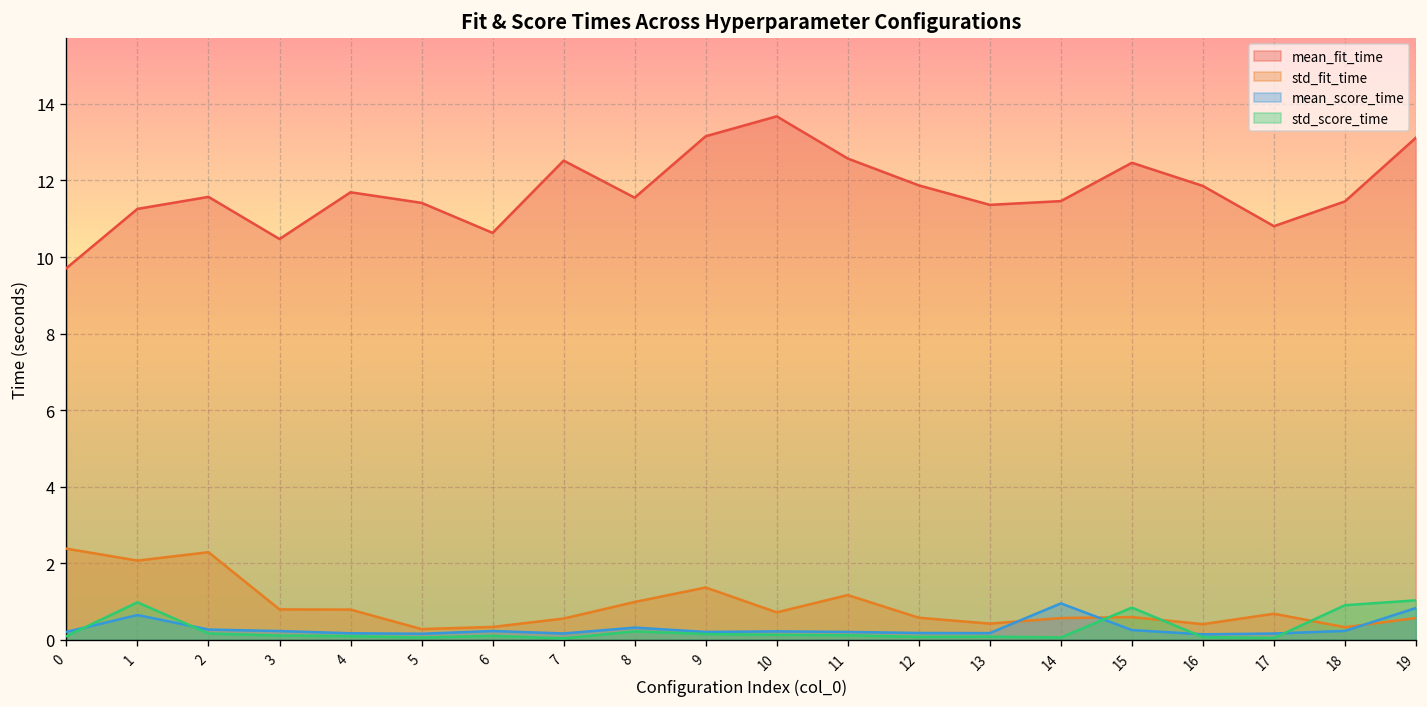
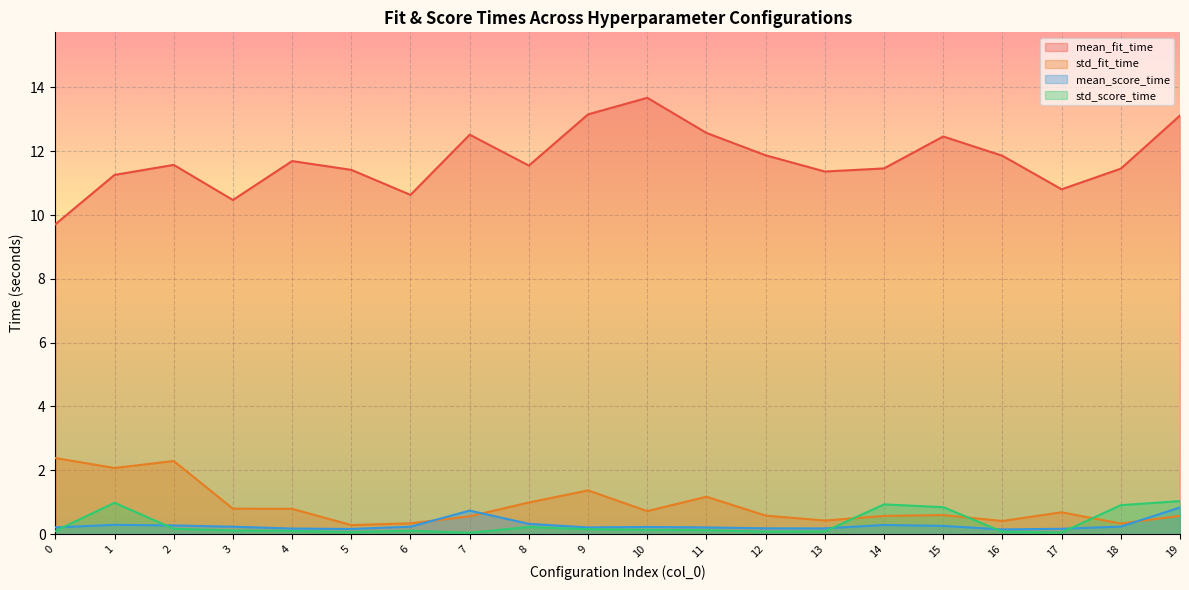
mean_score_time, 1: 0.7 -> 0.3
mean_score_time, 7: 0.2 -> 0.7
mean_score_time, 14: 1.0 -> 0.3
std_score_time, 14: 0.1 -> 0.9
